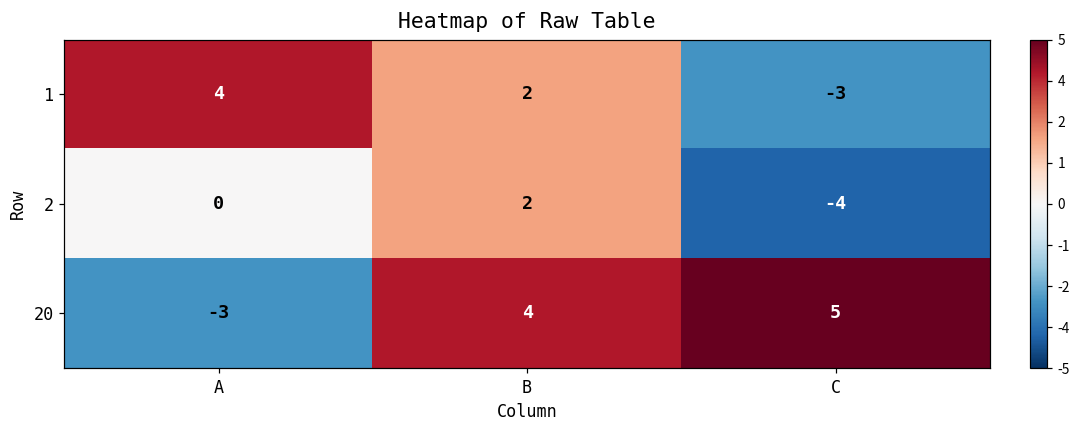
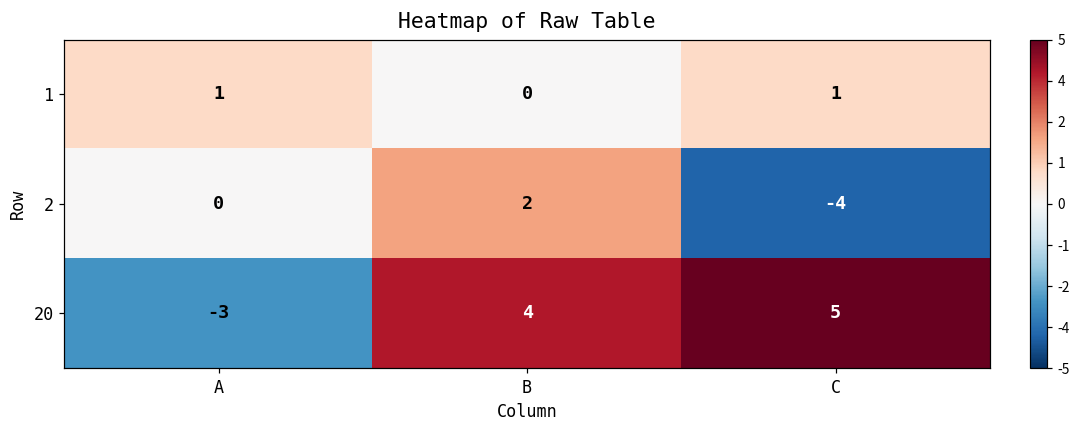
1, A: 4 -> 1
1, B: 2 -> 0
1, C: -3 -> 1
